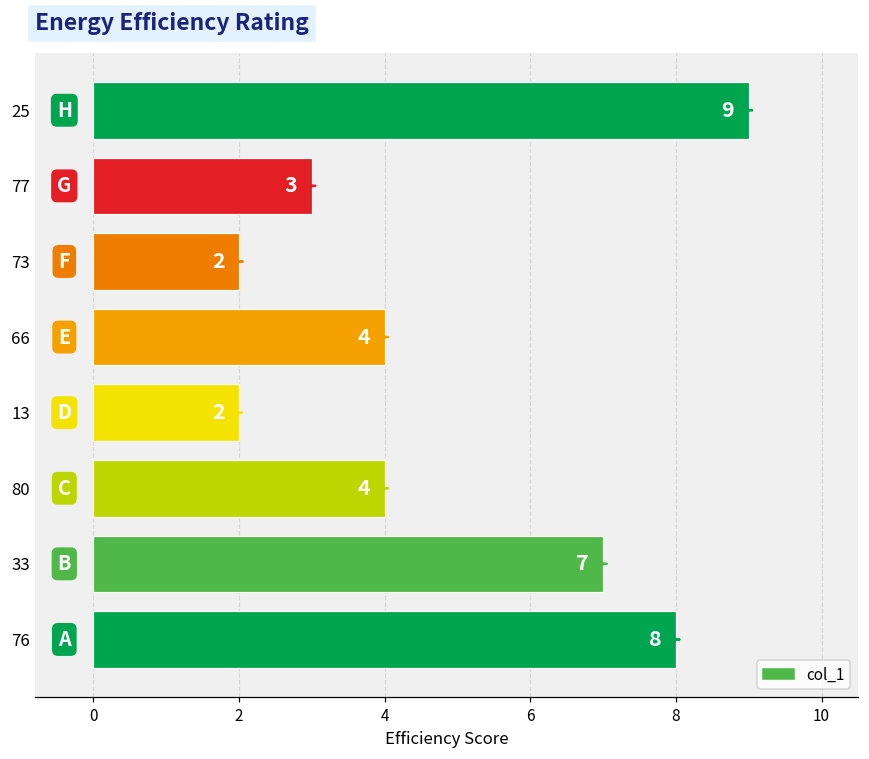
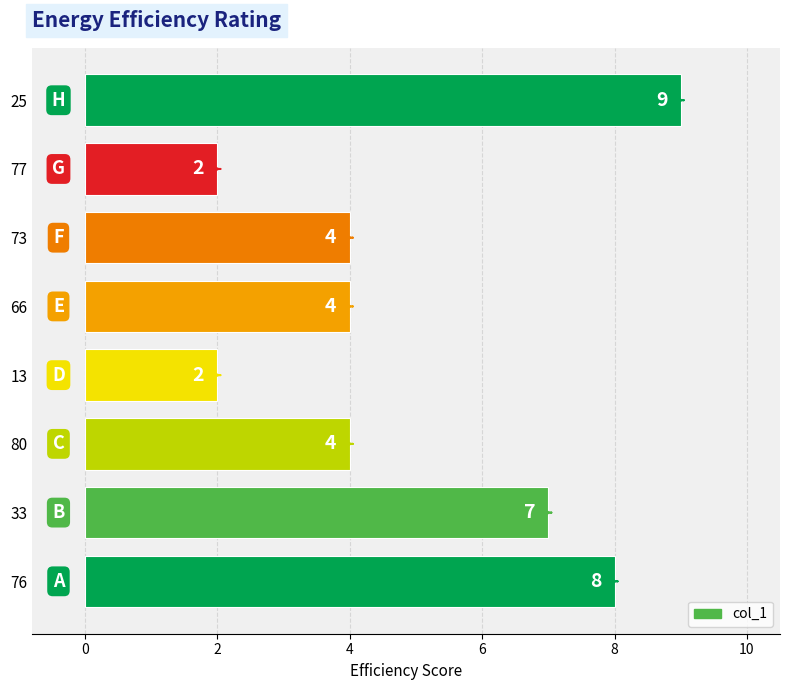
77: 3 -> 2
73: 2 -> 4
